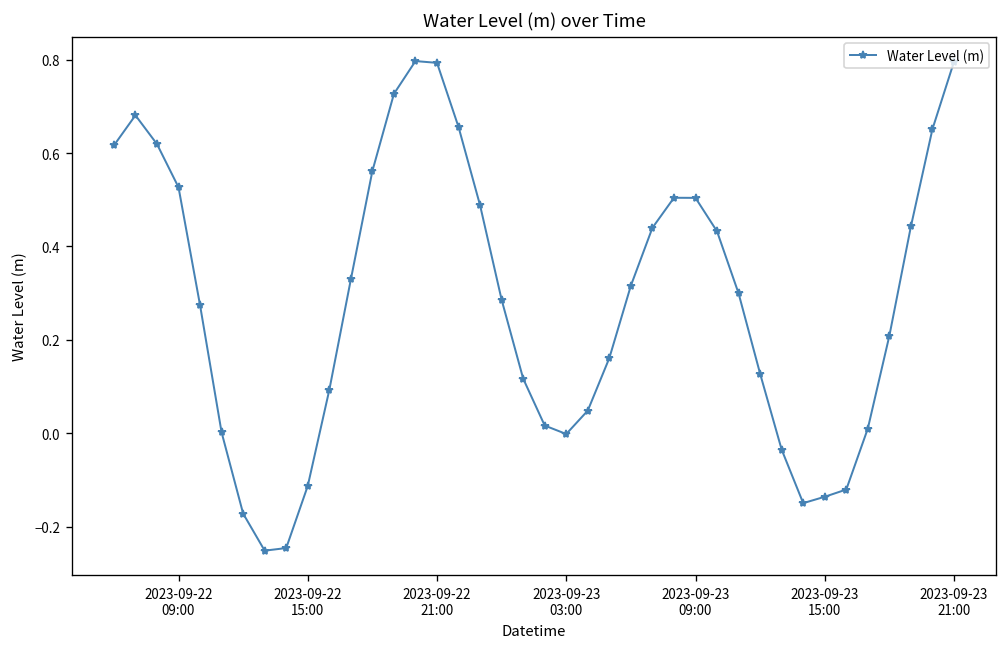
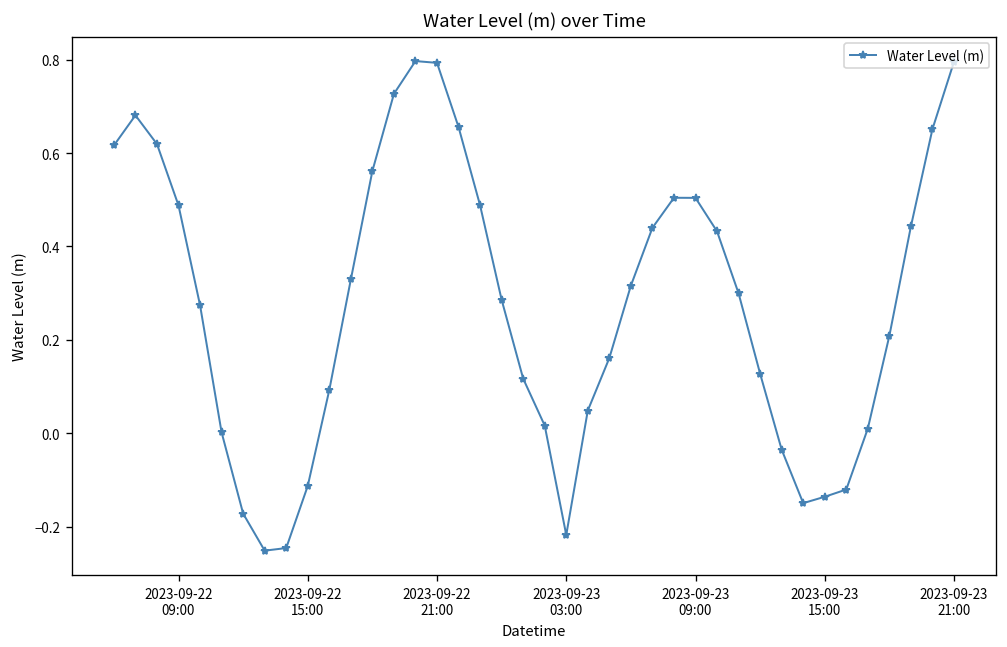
2023-09-22 09:00: 0.53 -> 0.49
2023-09-23 03:00: 0.00 -> -0.22
